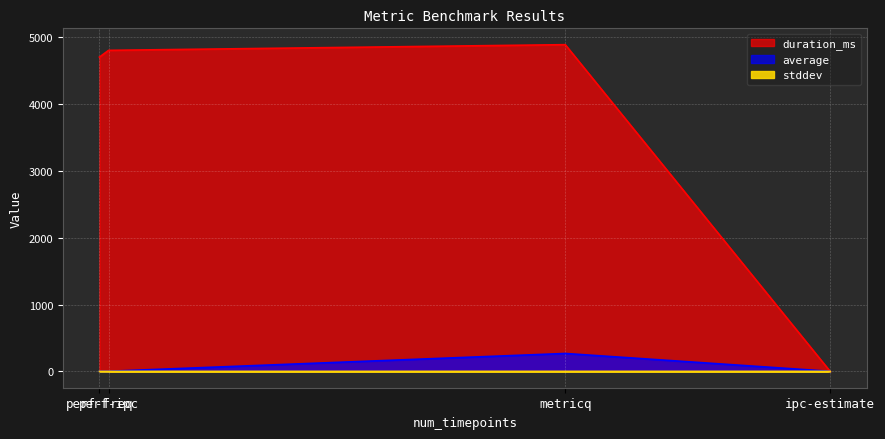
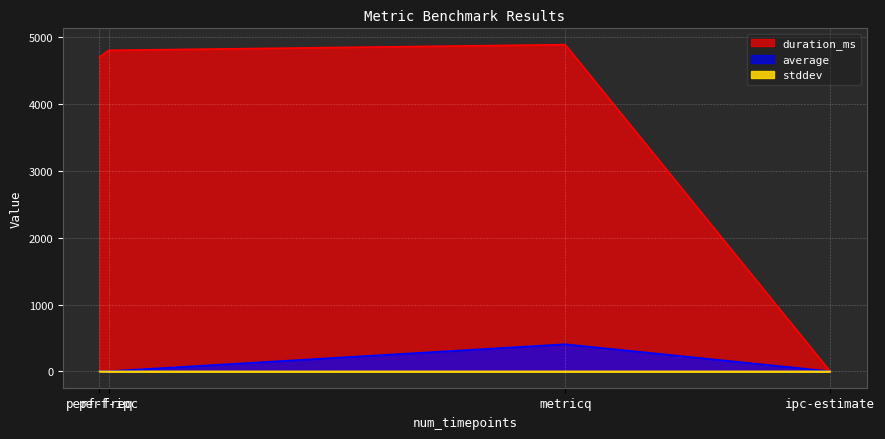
average, metricq: 300 -> 400
